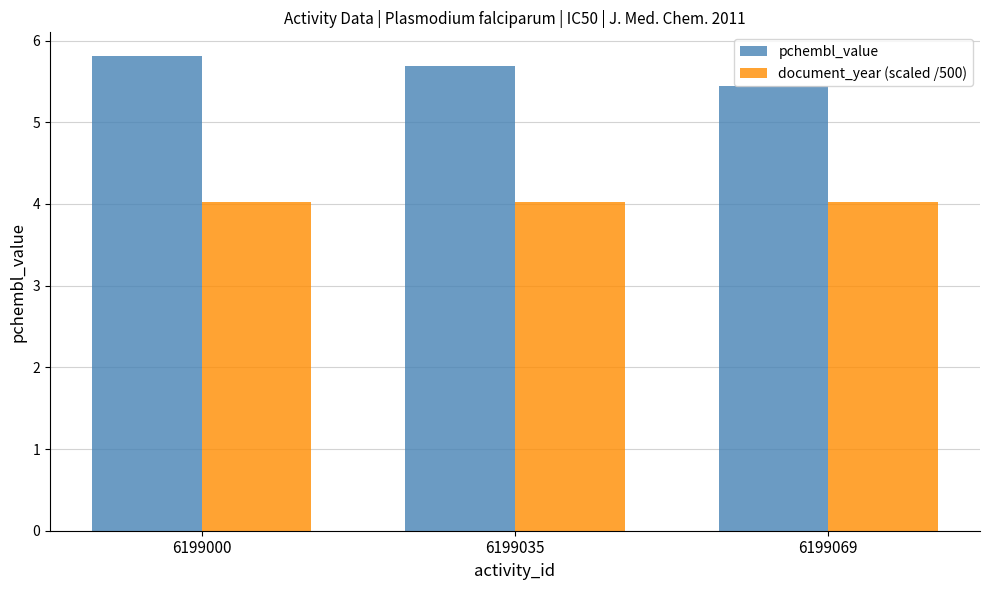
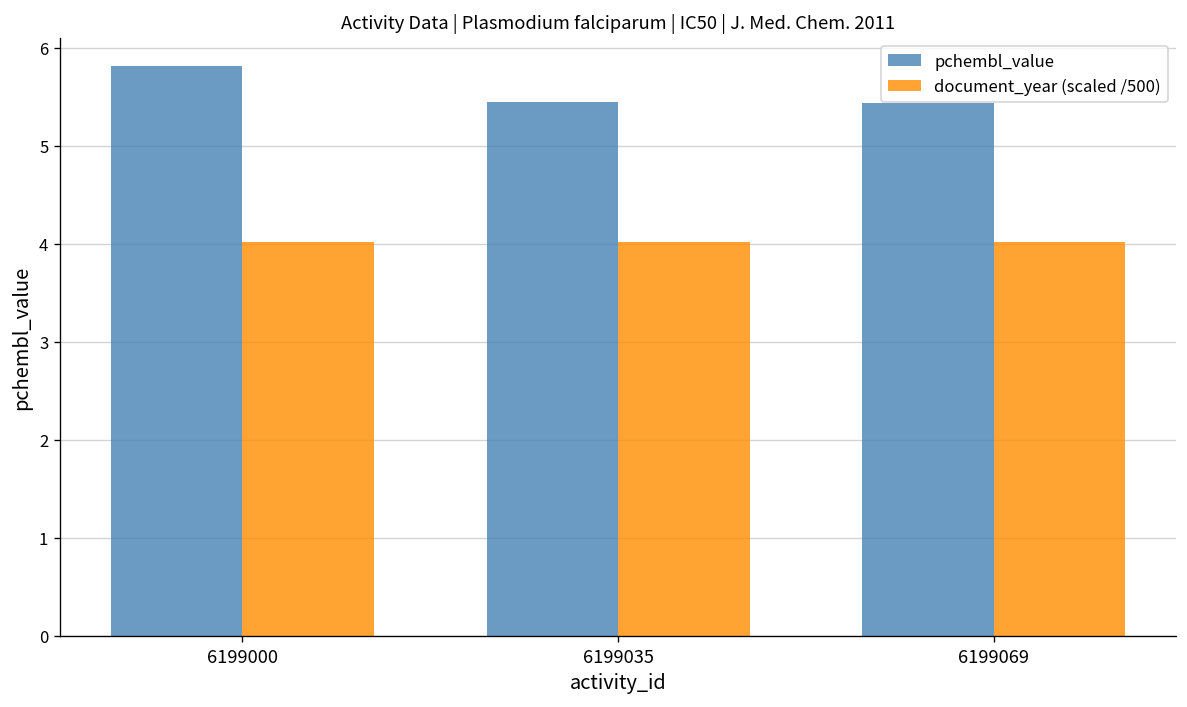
pchembl_value, 6199035: 5.7 -> 5.5
